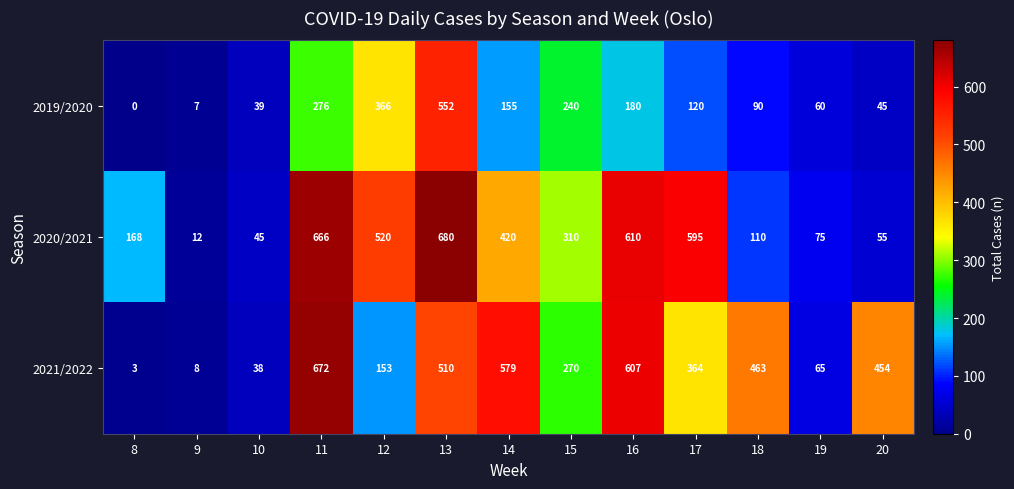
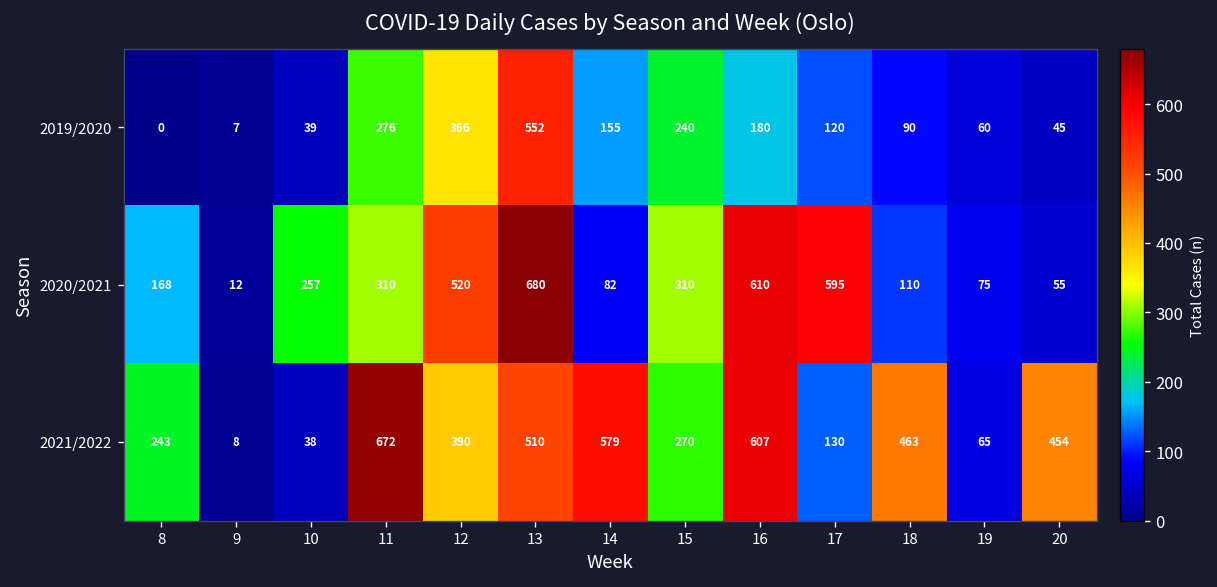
2020/2021, 10: 45 -> 257
2020/2021, 11: 666 -> 310
2020/2021, 14: 420 -> 82
2021/2022, 8: 3 -> 243
2021/2022, 12: 153 -> 390
2021/2022, 17: 364 -> 130
